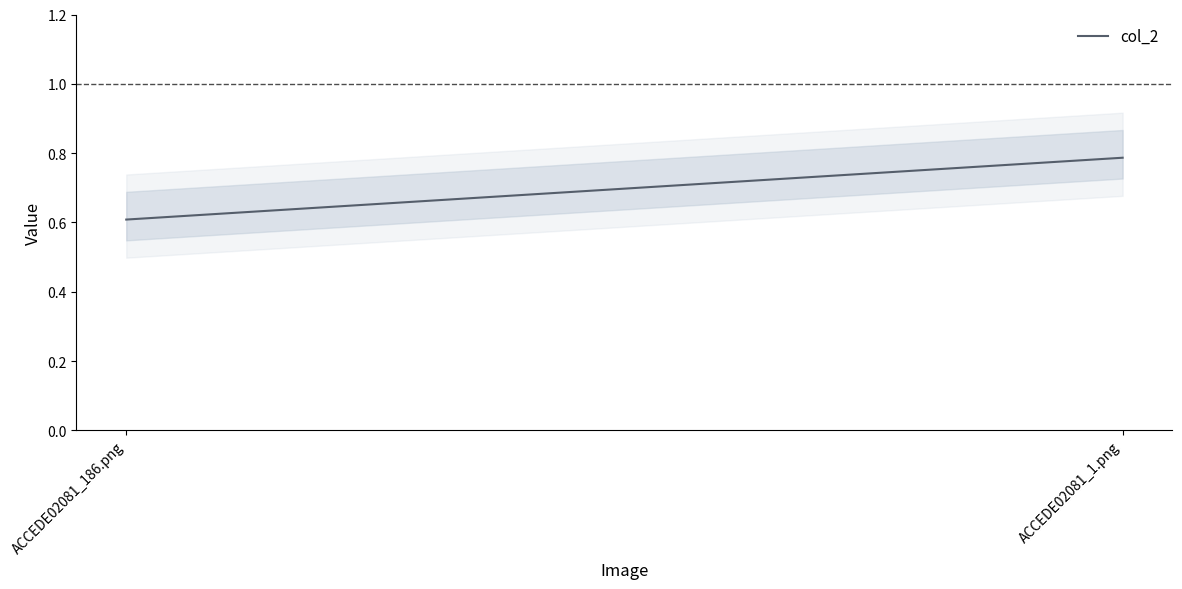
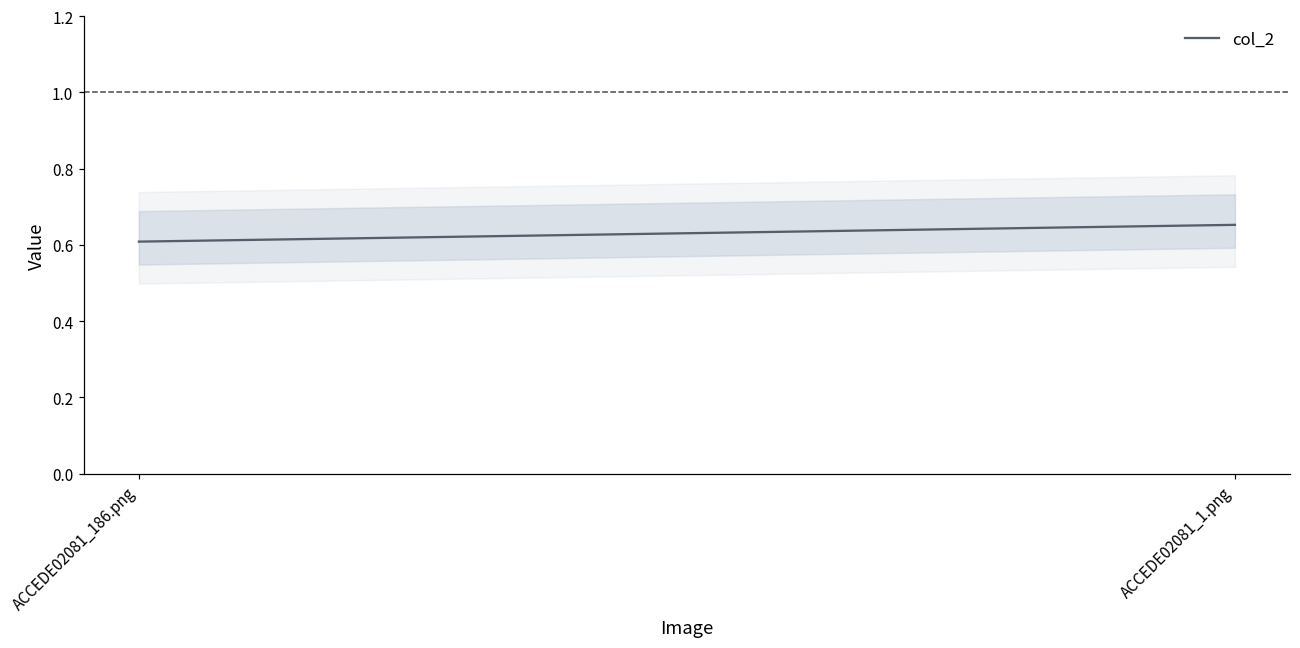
col_2, ACCEDE02081_1.png: 0.79 -> 0.65
